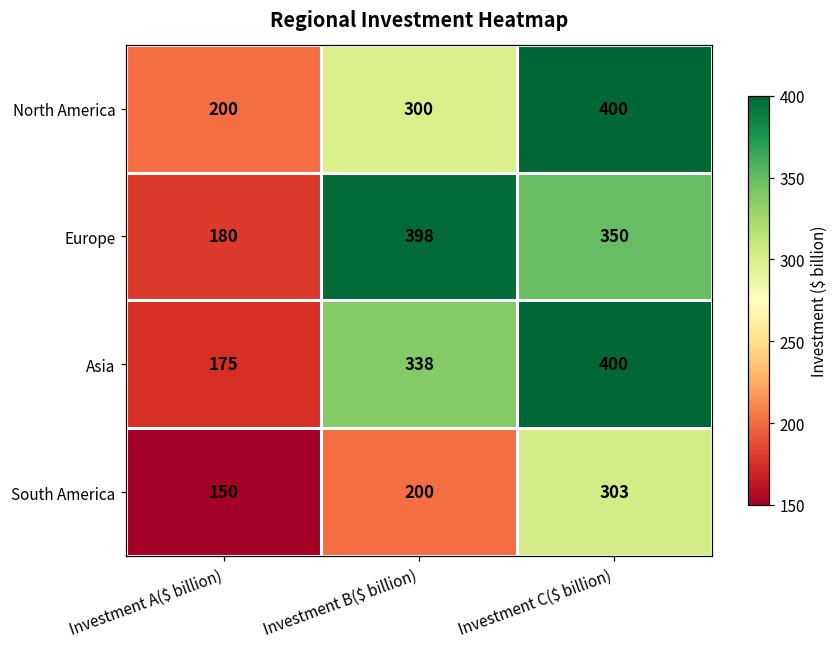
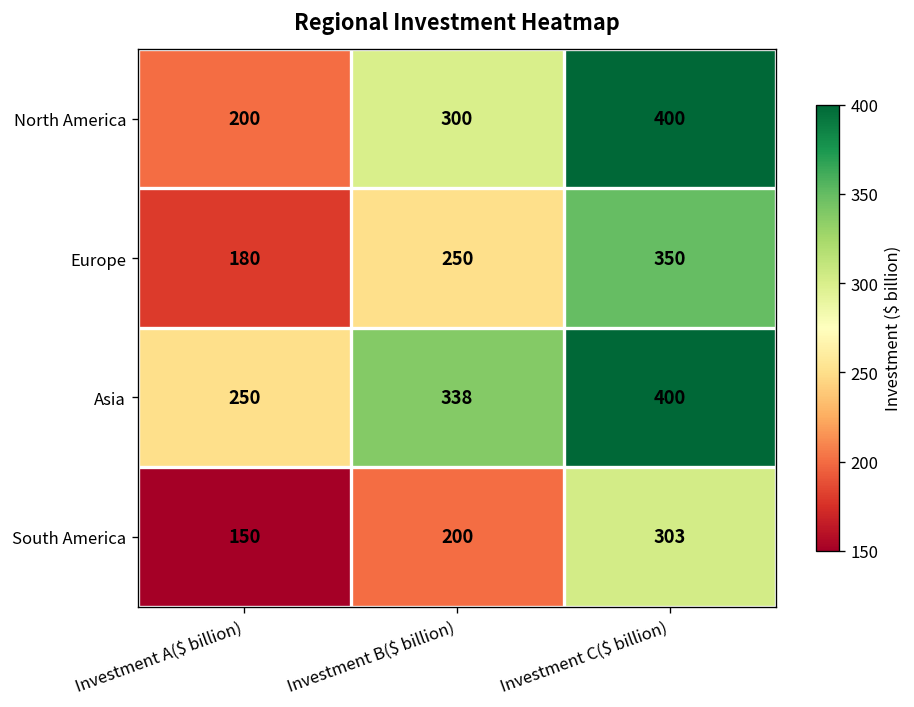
Europe, Investment B($ billion): 398 -> 250
Asia, Investment A($ billion): 175 -> 250
